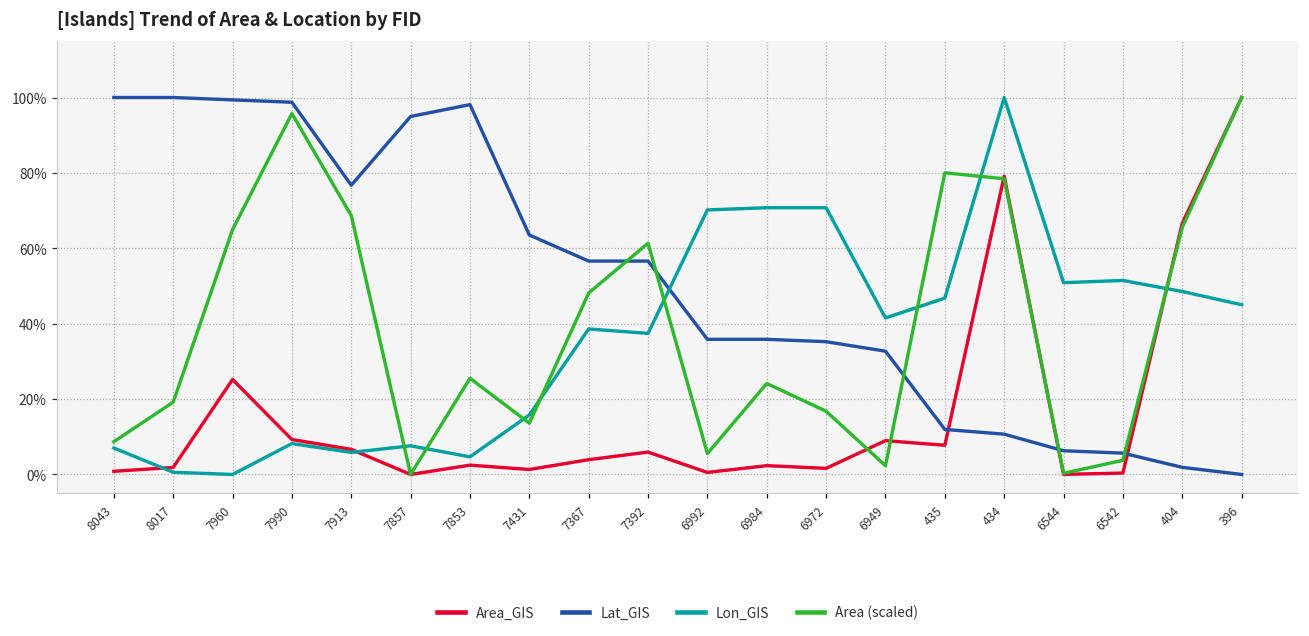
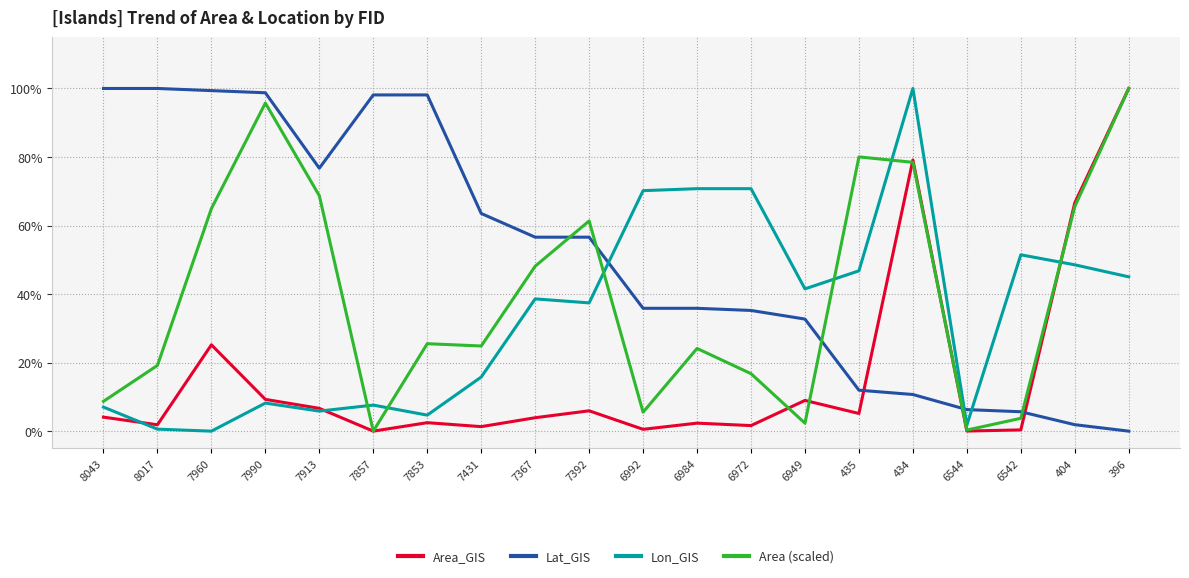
Area_GIS, 8043: 1% -> 4%
Lat_GIS, 7857: 95% -> 98%
Area (scaled), 7431: 14% -> 25%
Area_GIS, 435: 8% -> 5%
Lon_GIS, 6544: 51% -> 2%
